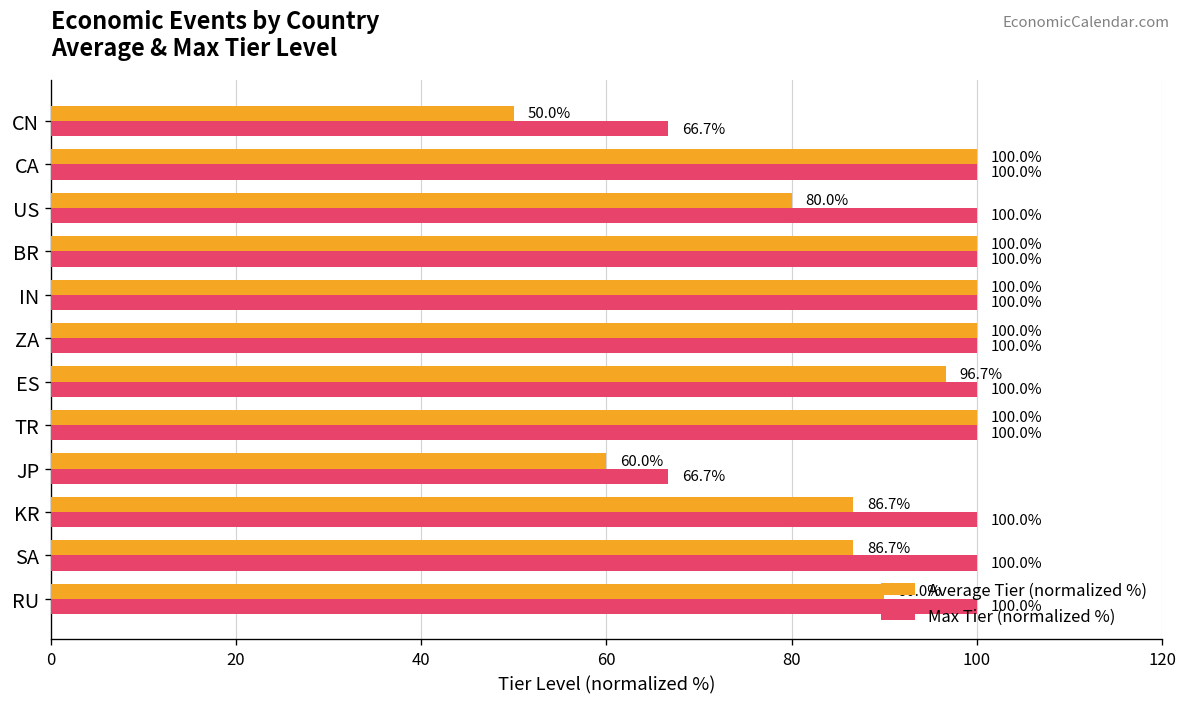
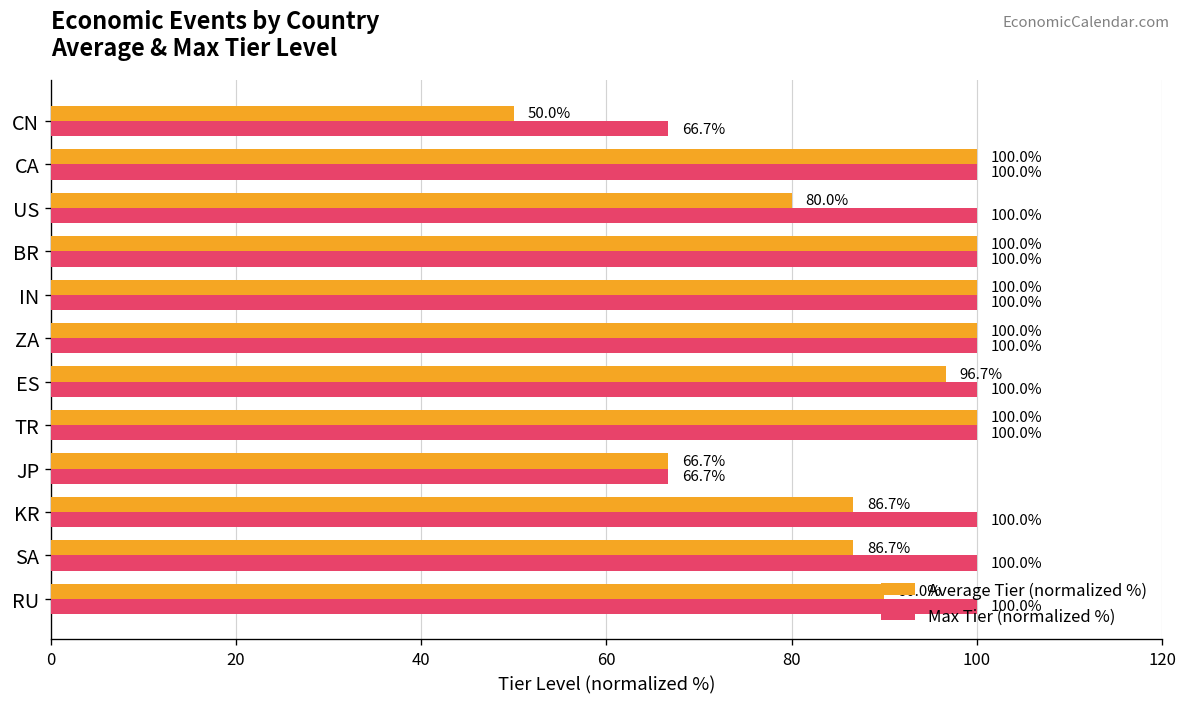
Average Tier (normalized %), JP: 60.0% -> 66.7%
